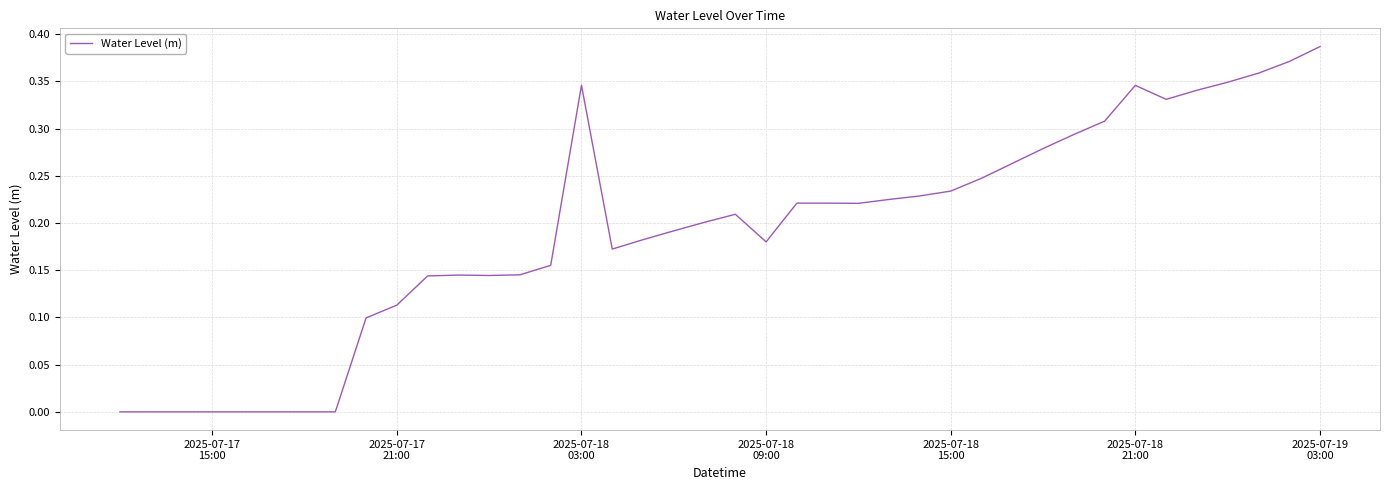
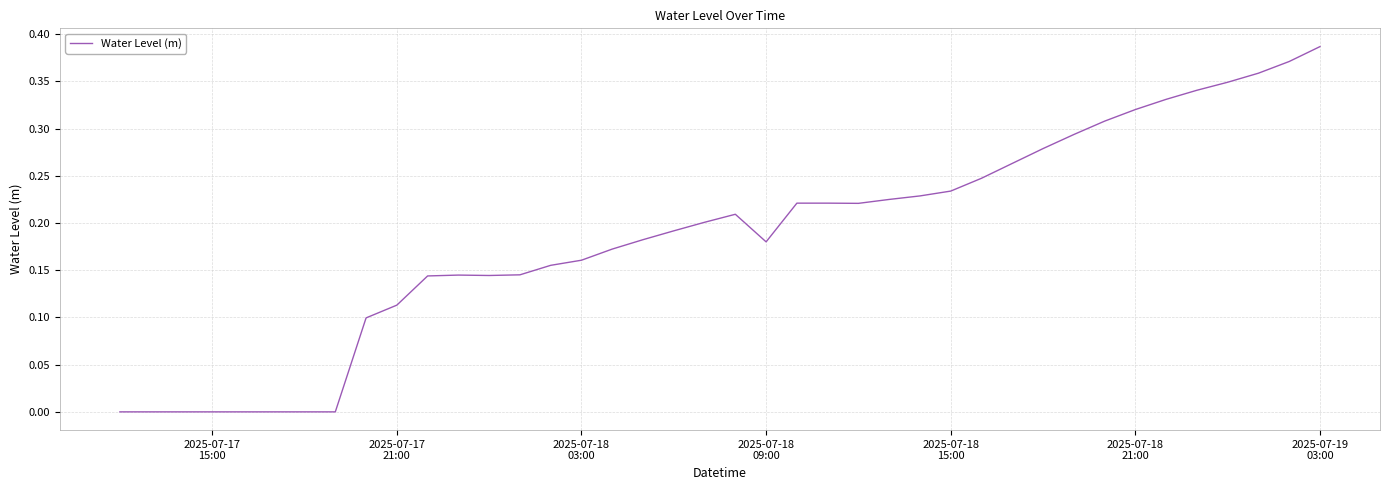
2025-07-18 03:00: 0.35 -> 0.16
2025-07-18 21:00: 0.35 -> 0.32
